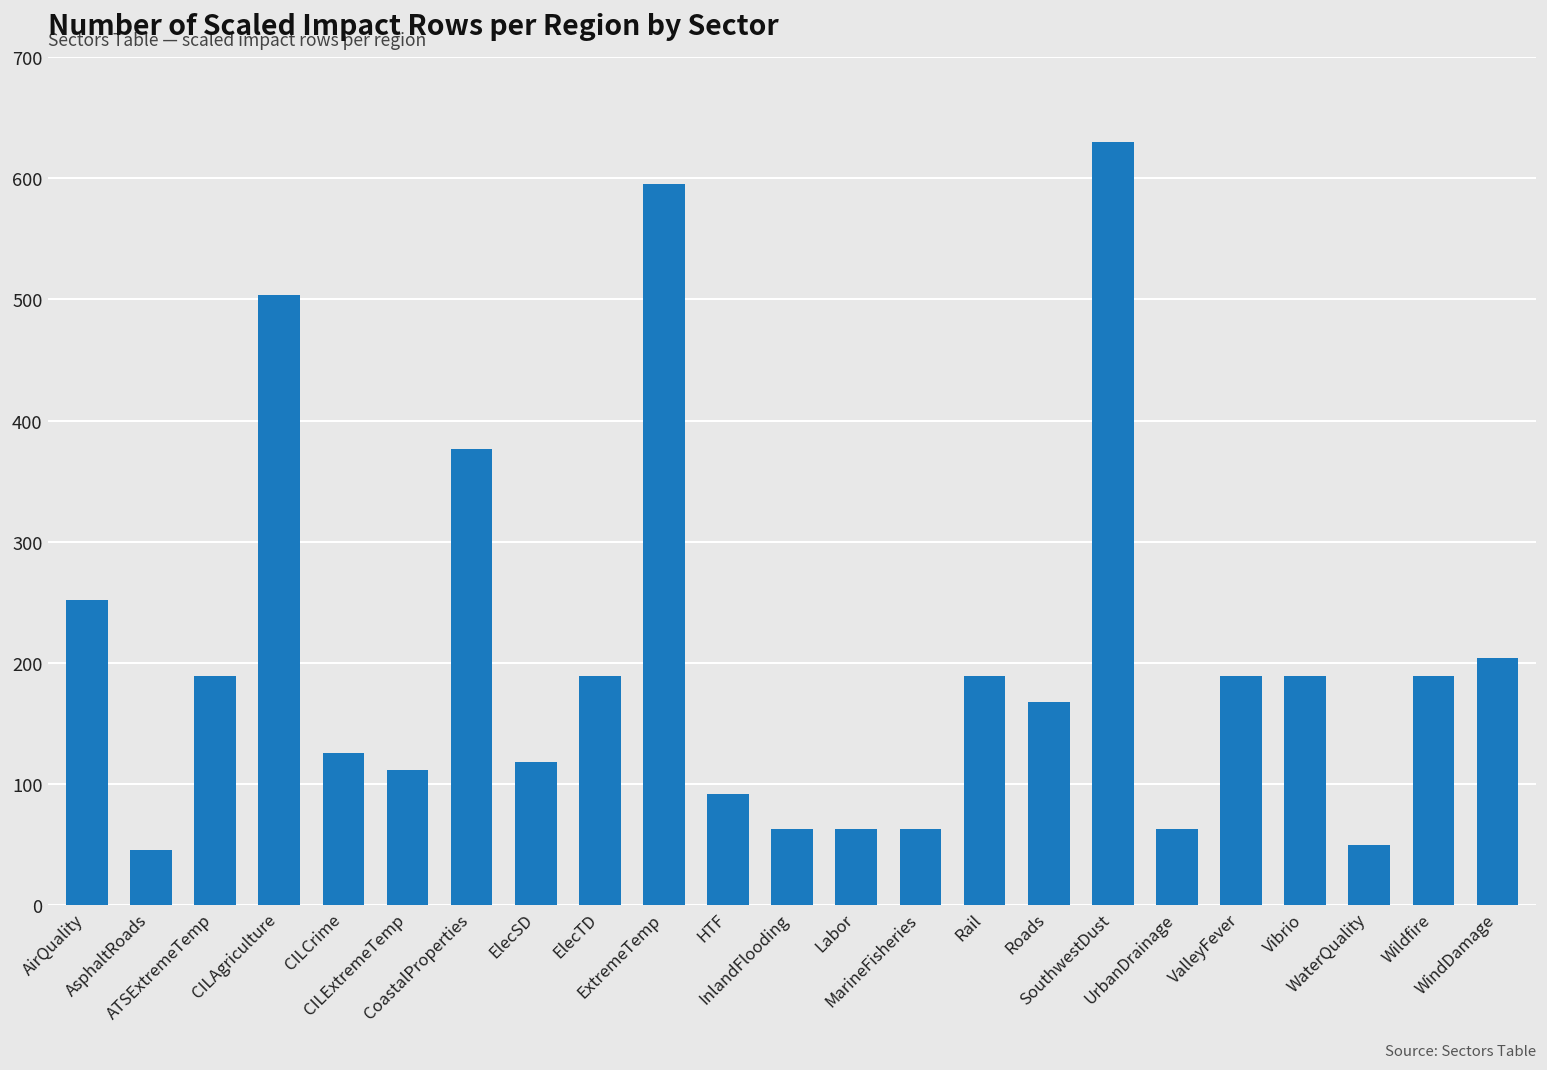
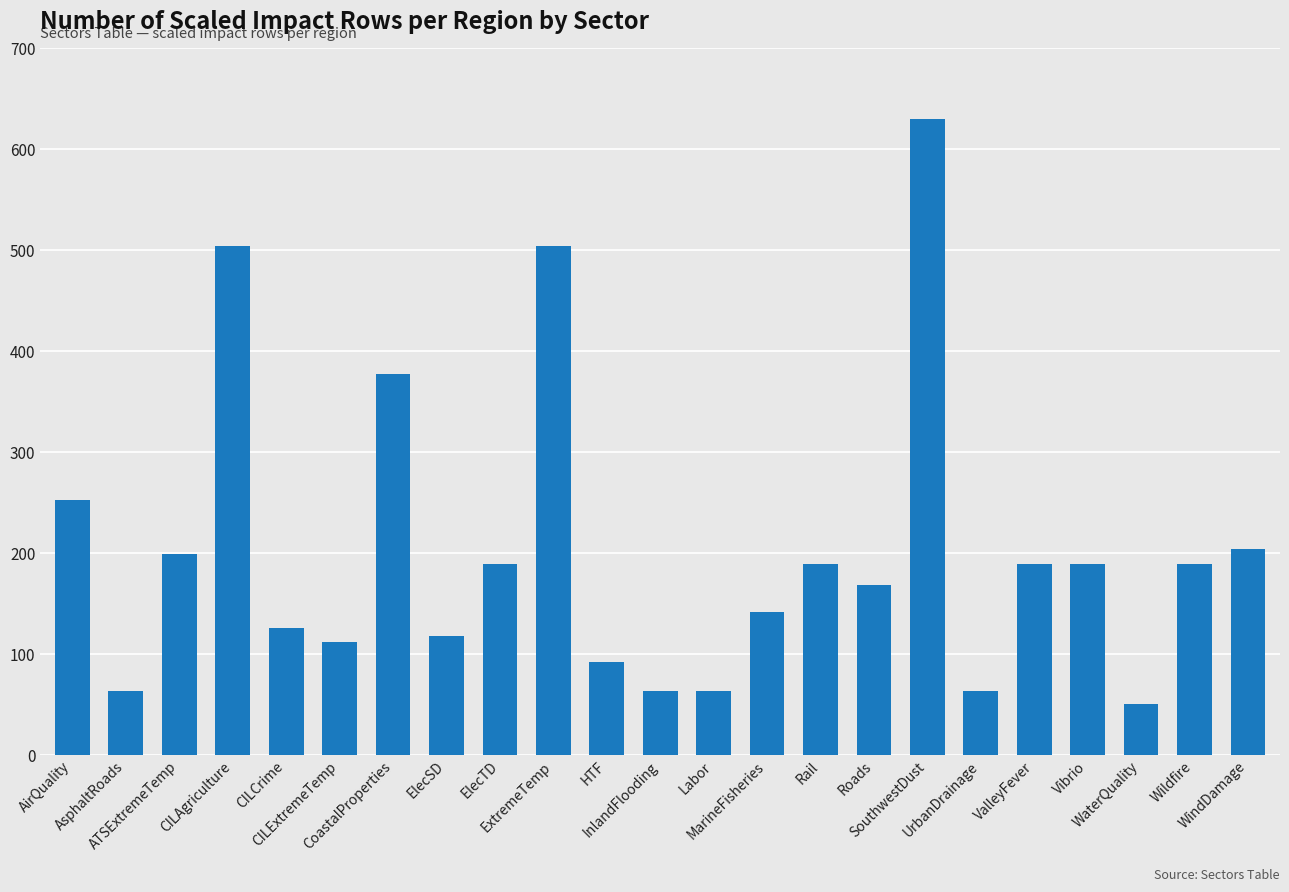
AsphaltRoads: 46 -> 63
ATSExtremeTemp: 189 -> 199
ExtremeTemp: 595 -> 504
MarineFisheries: 63 -> 141
